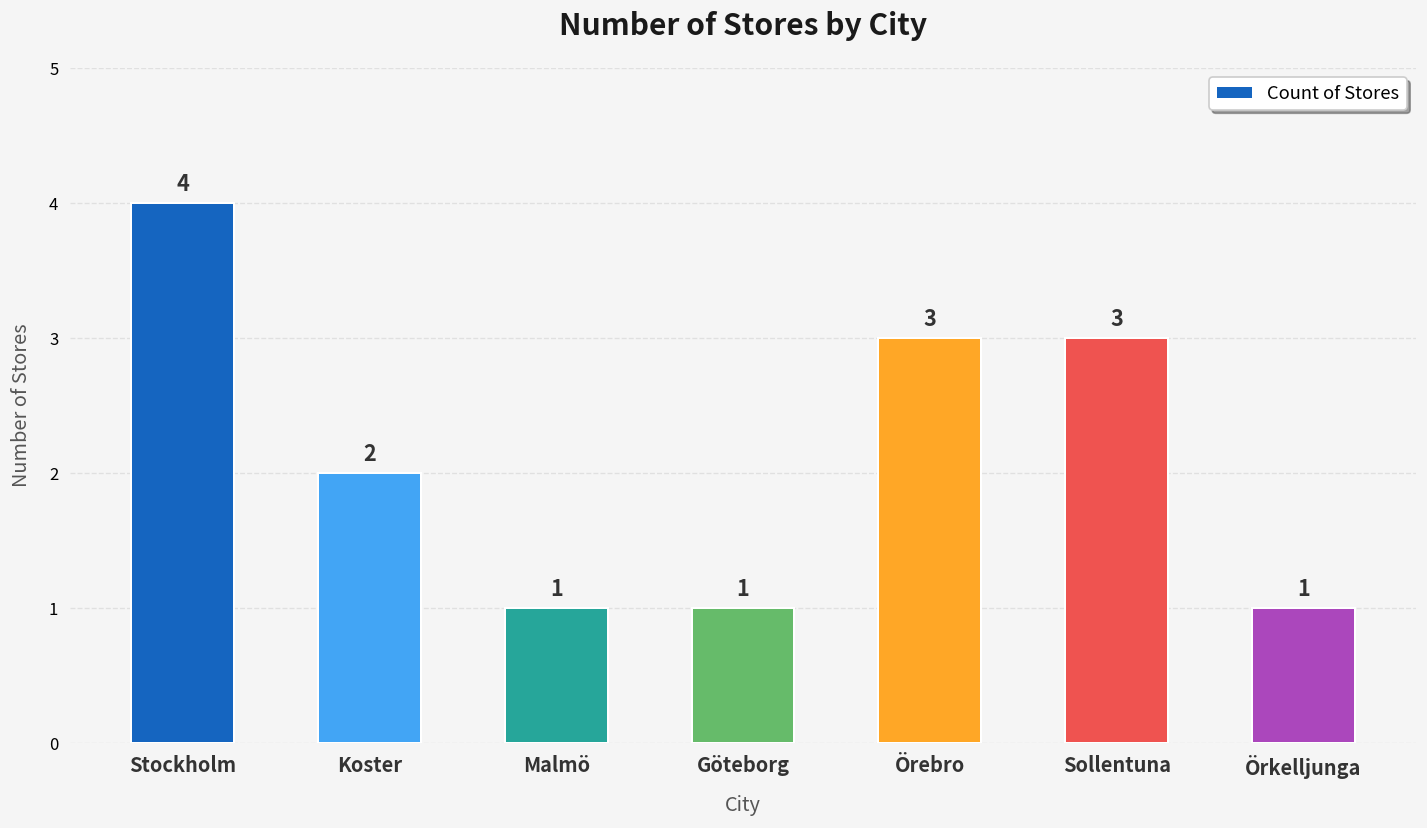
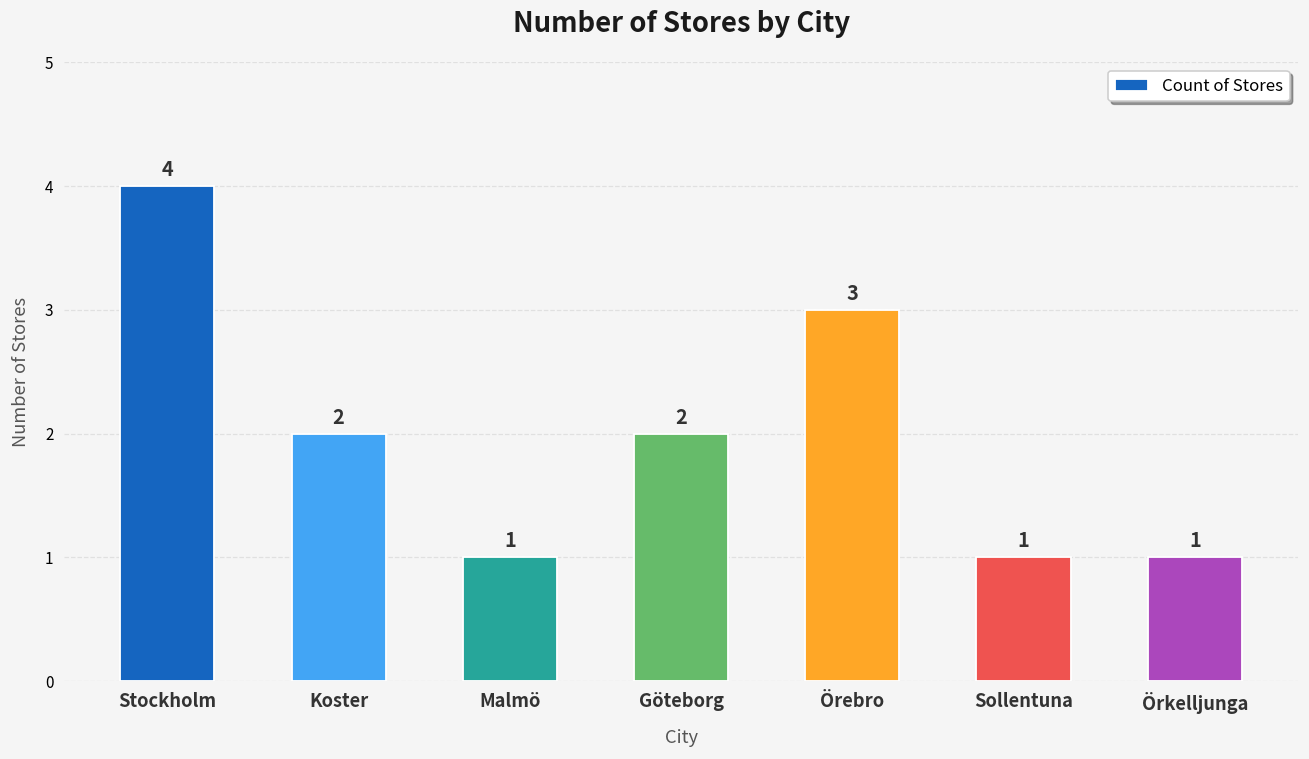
Göteborg: 1 -> 2
Sollentuna: 3 -> 1
